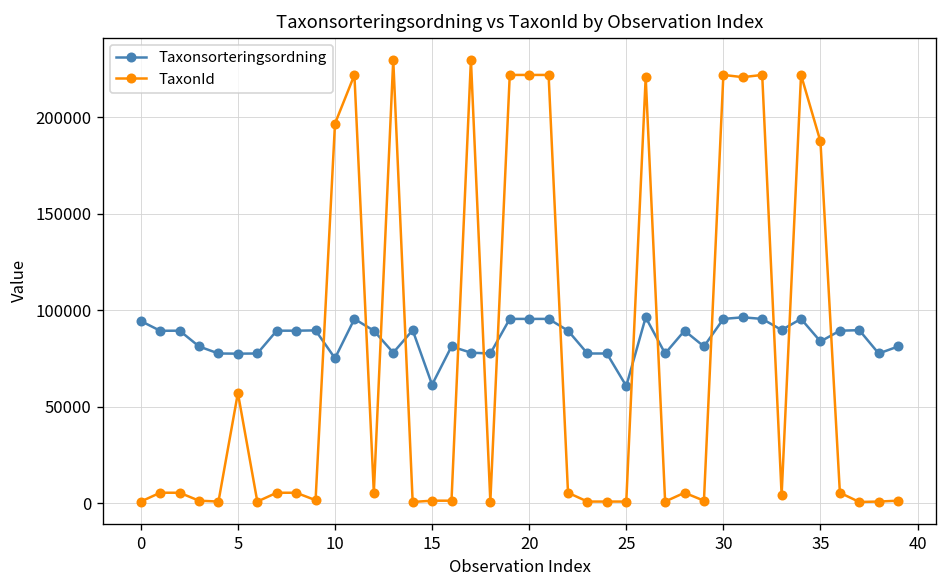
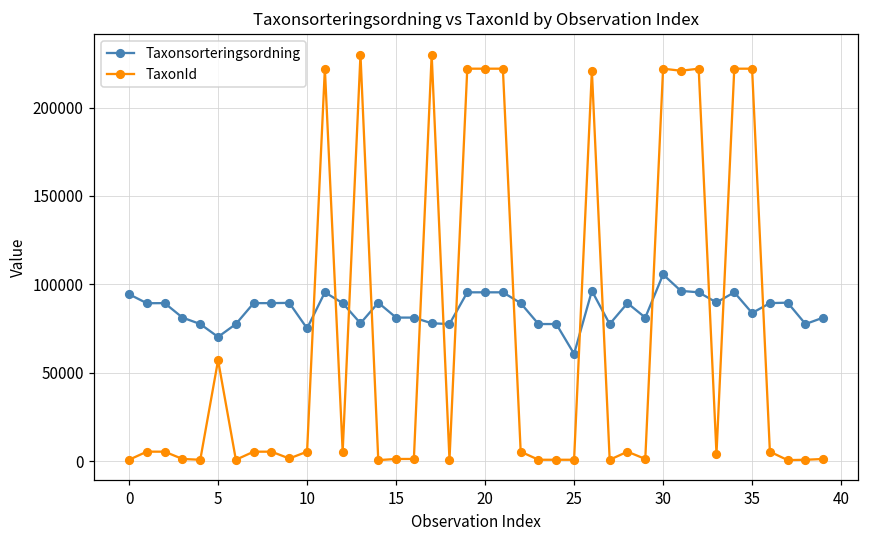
Taxonsorteringsordning, 5: 78000 -> 70000
TaxonId, 10: 197000 -> 5000
Taxonsorteringsordning, 15: 61000 -> 81000
Taxonsorteringsordning, 30: 96000 -> 106000
TaxonId, 35: 187000 -> 222000
